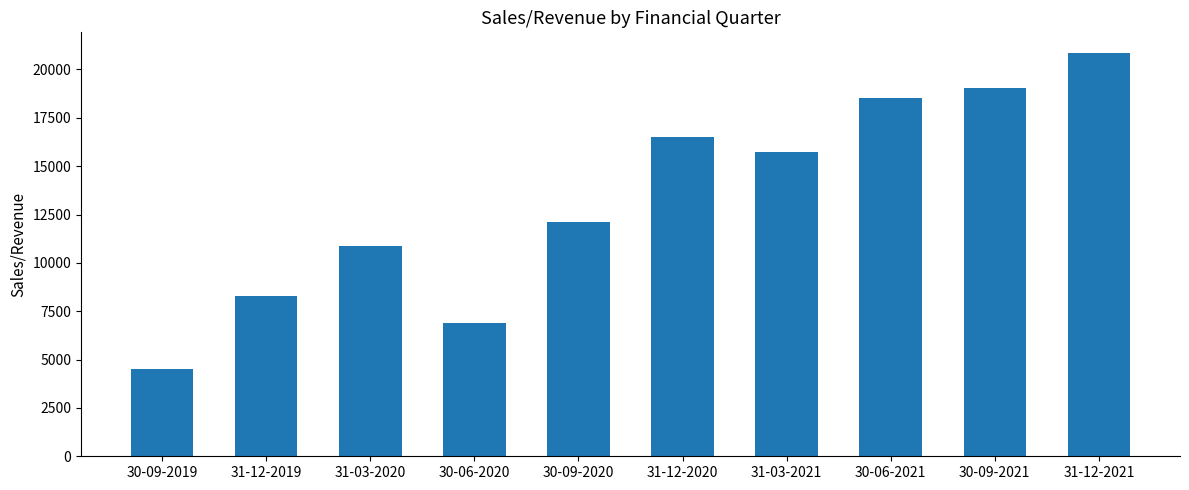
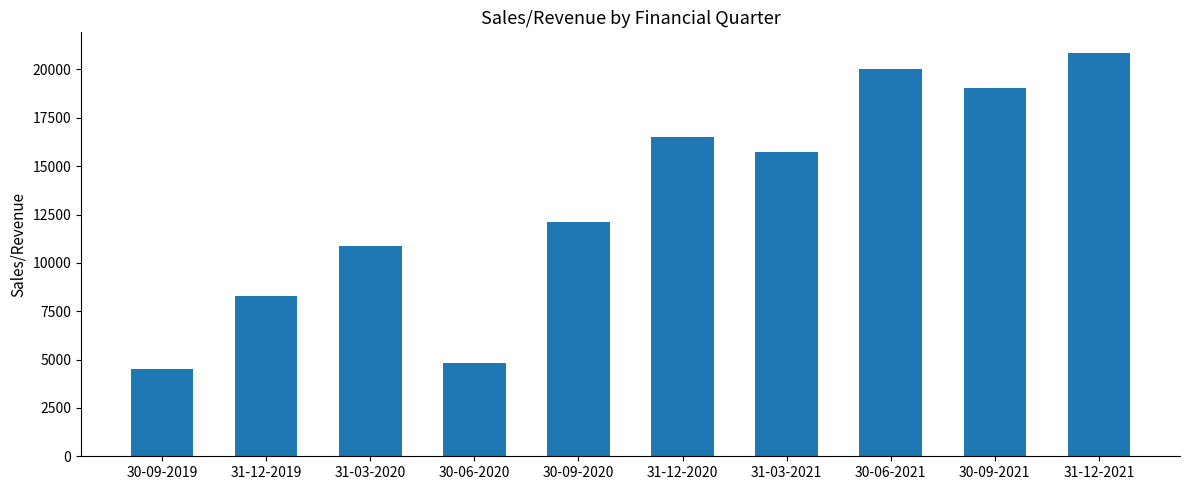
30-06-2020: 6900 -> 4800
30-06-2021: 18500 -> 20000
